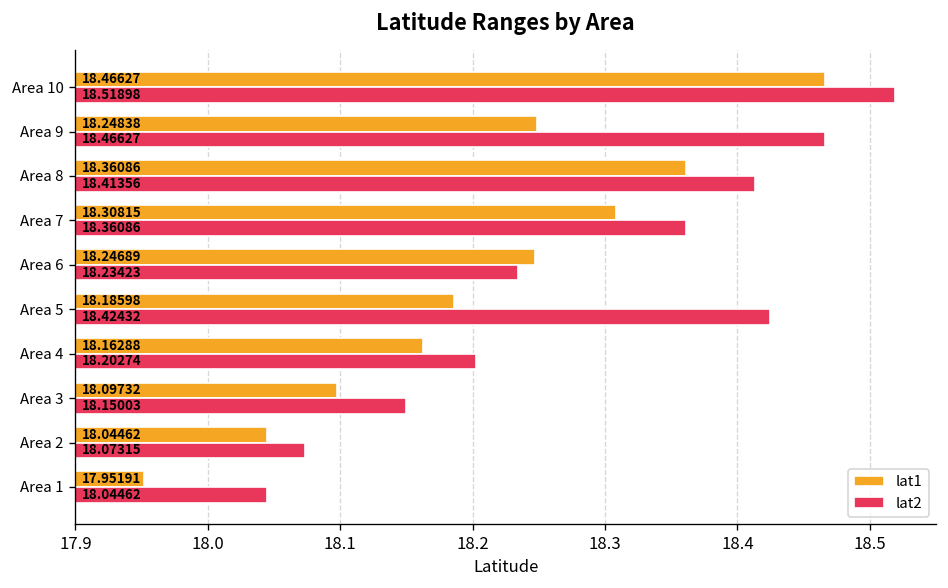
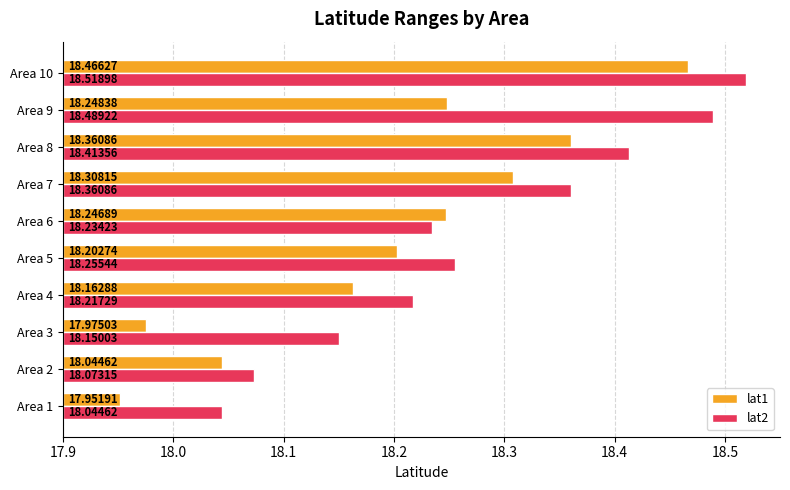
lat2, Area 9: 18.46627 -> 18.48922
lat1, Area 5: 18.18598 -> 18.20274
lat2, Area 5: 18.42432 -> 18.25544
lat2, Area 4: 18.20274 -> 18.21729
lat1, Area 3: 18.09732 -> 17.97503
